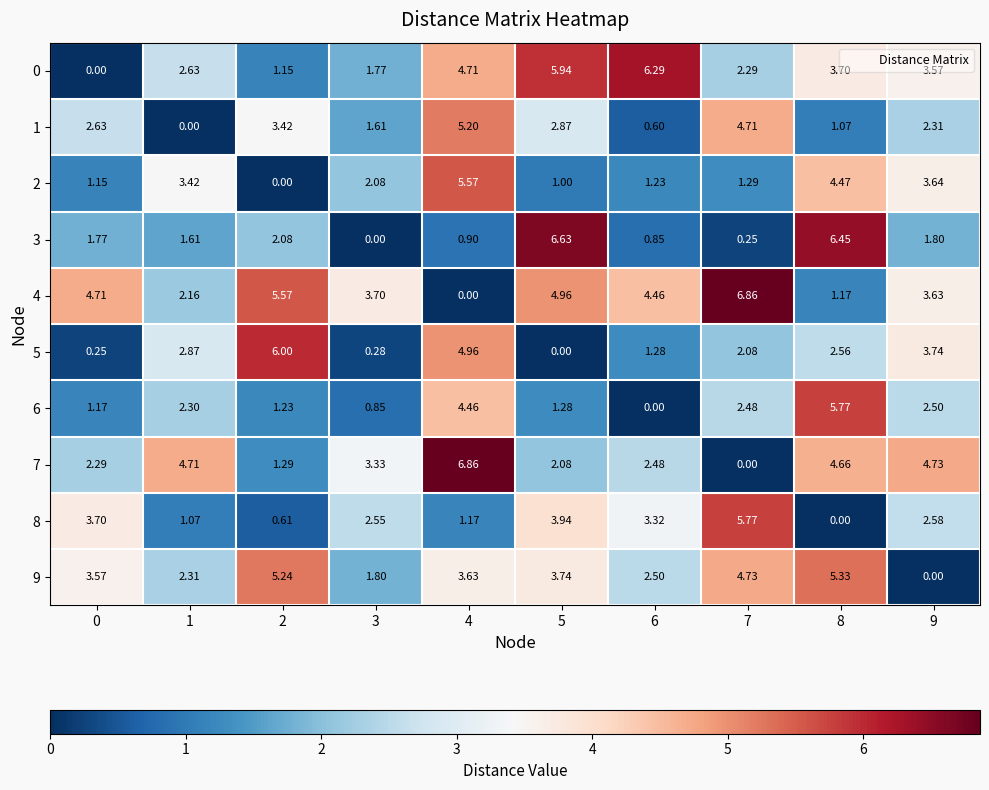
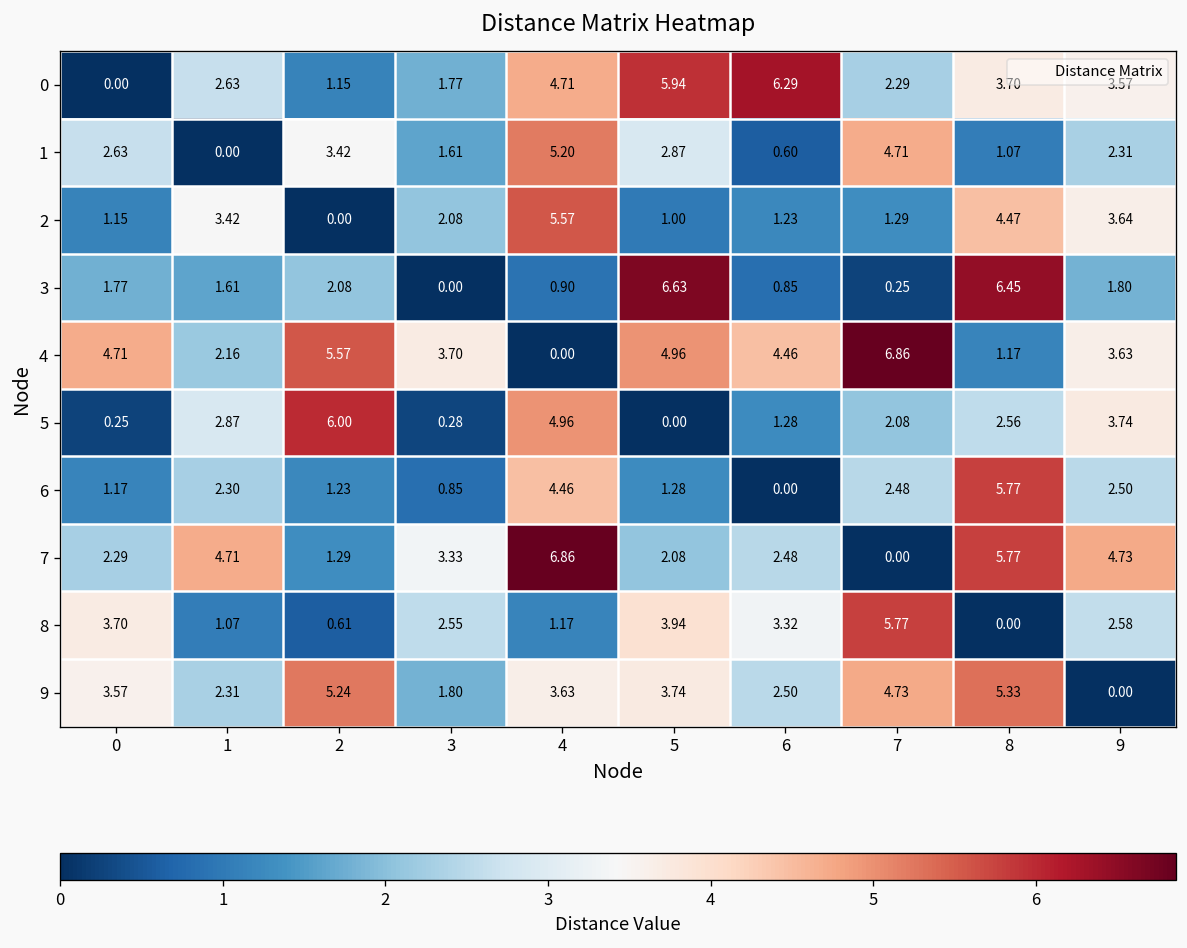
7, 8: 4.66 -> 5.77
